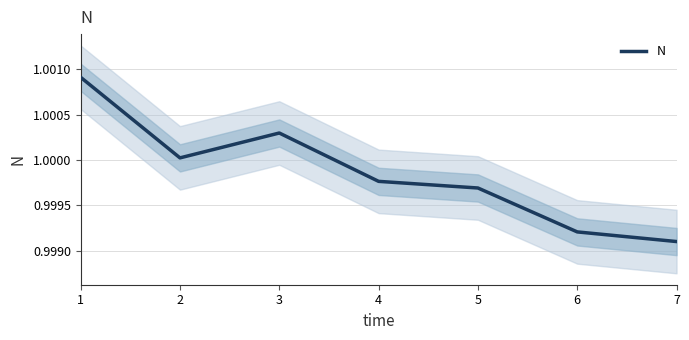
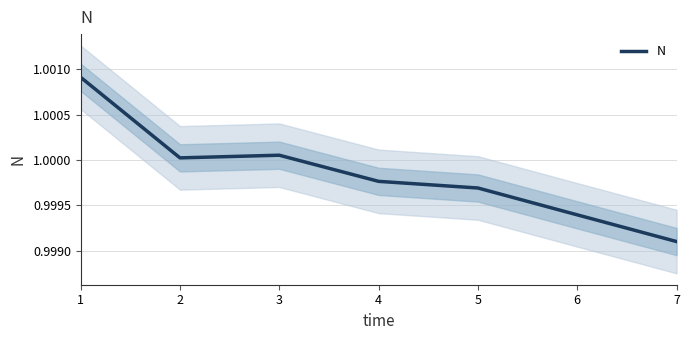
N, 3: 1.0003 -> 1.0001
N, 6: 0.9992 -> 0.9994
